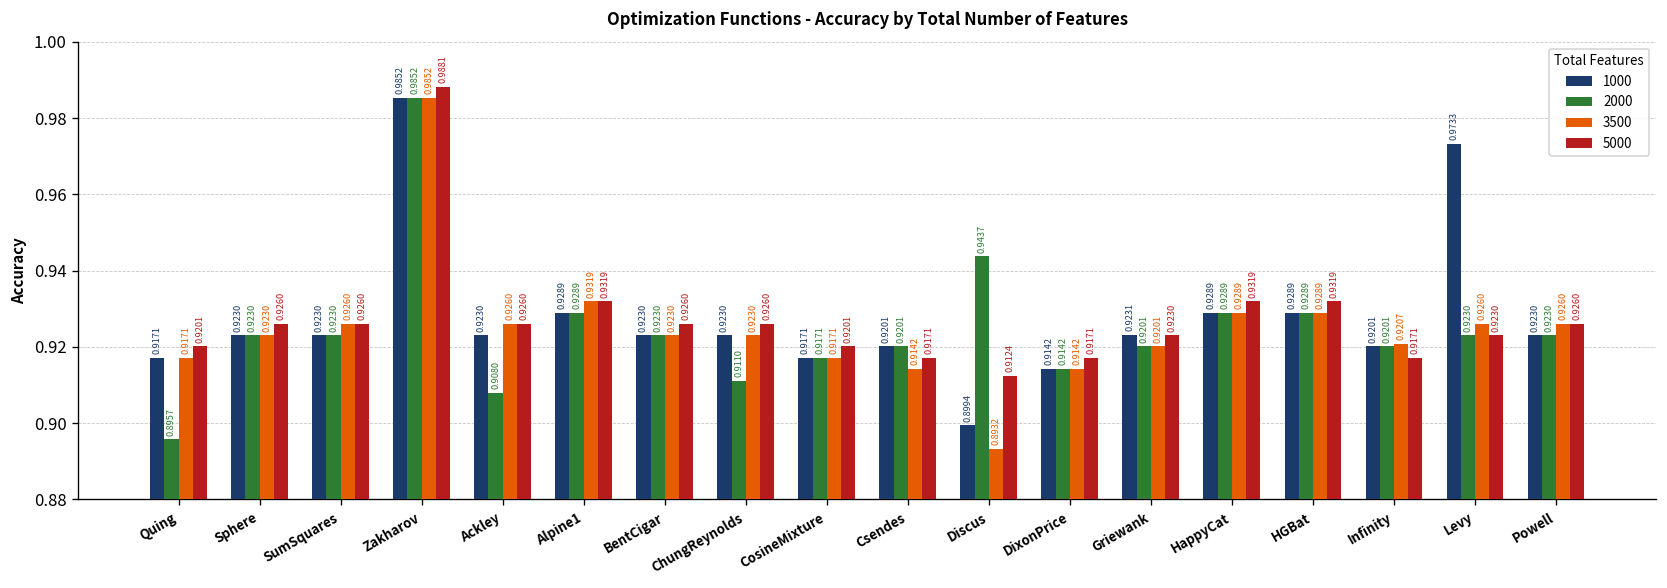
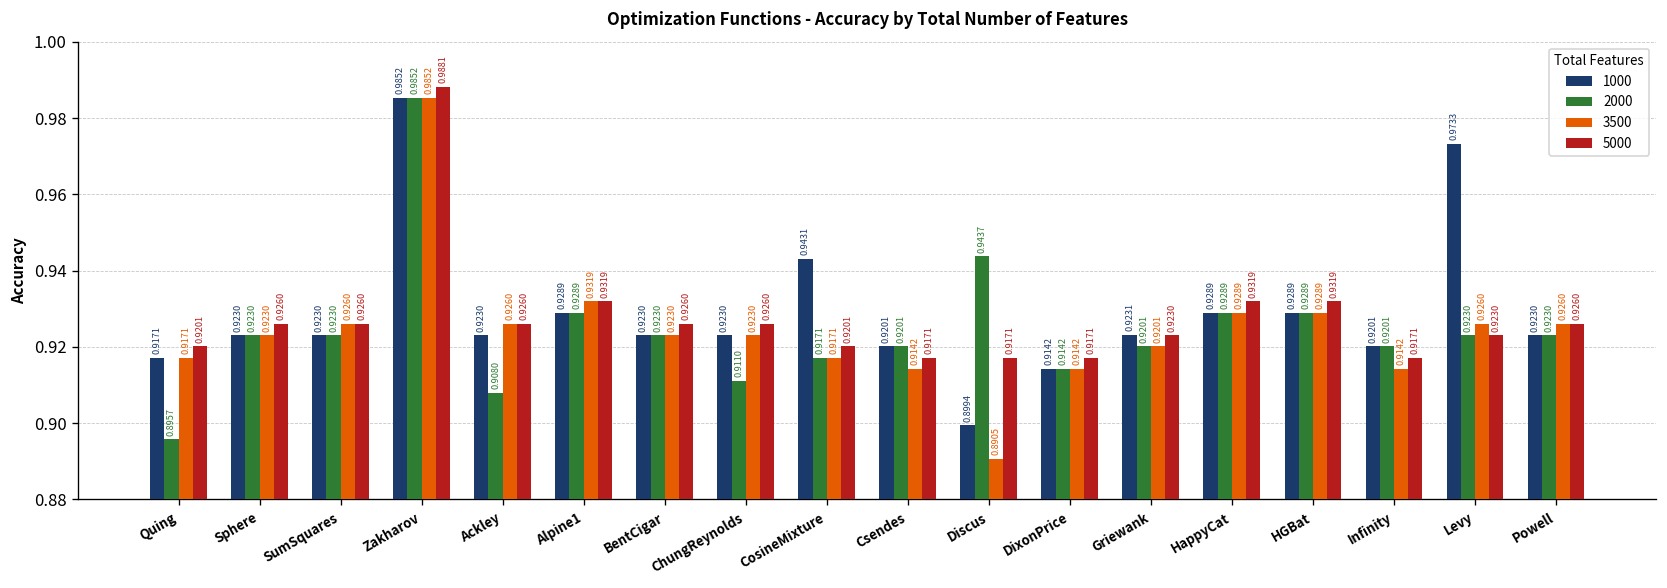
1000, CosineMixture: 0.9171 -> 0.9431
3500, Discus: 0.8932 -> 0.8905
5000, Discus: 0.9124 -> 0.9171
3500, Infinity: 0.9207 -> 0.9142
